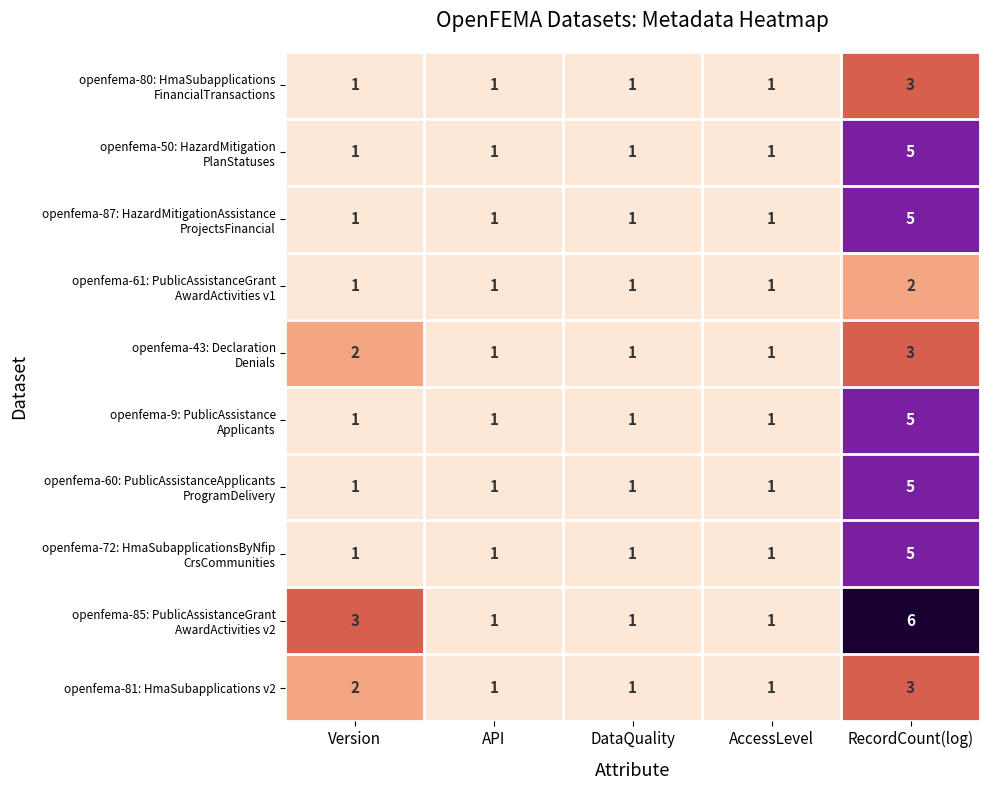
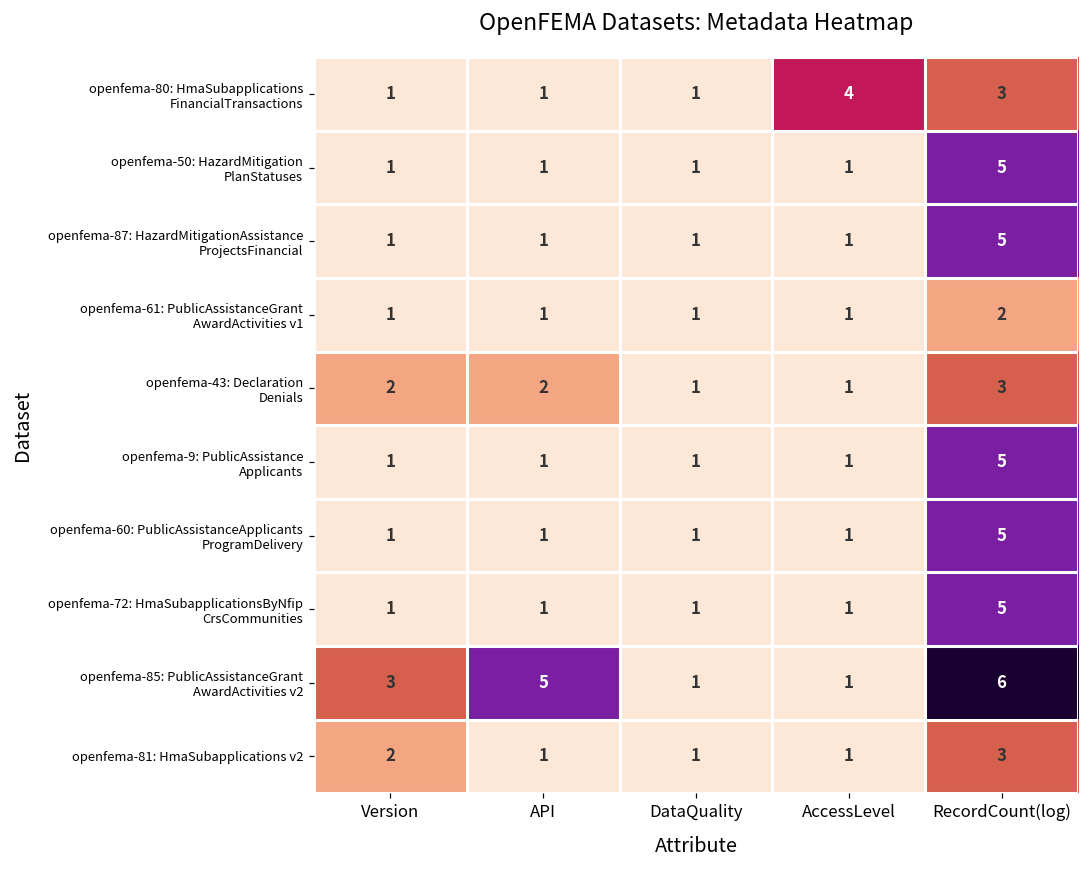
openfema-80: HmaSubapplications FinancialTransactions, AccessLevel: 1 -> 4
openfema-43: Declaration Denials, API: 1 -> 2
openfema-85: PublicAssistanceGrant AwardActivities v2, API: 1 -> 5
